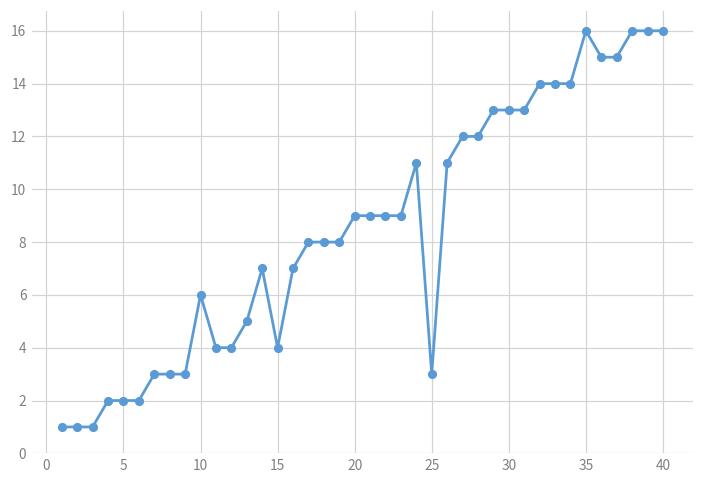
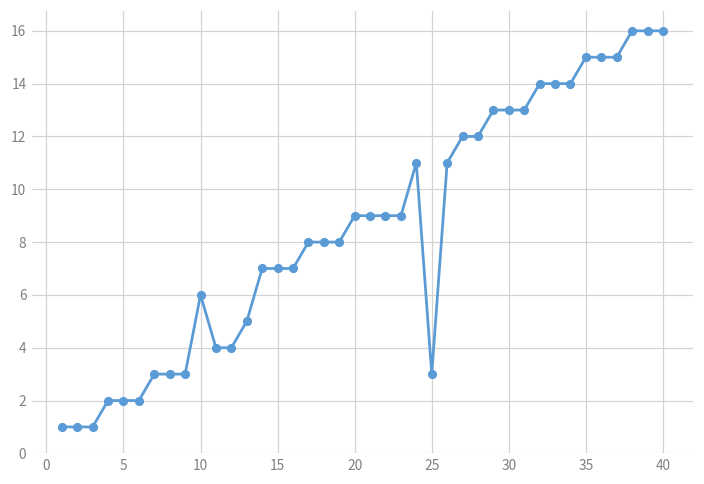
15: 4 -> 7
35: 16 -> 15
